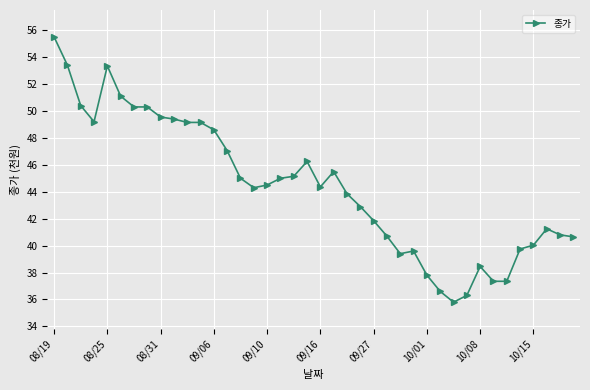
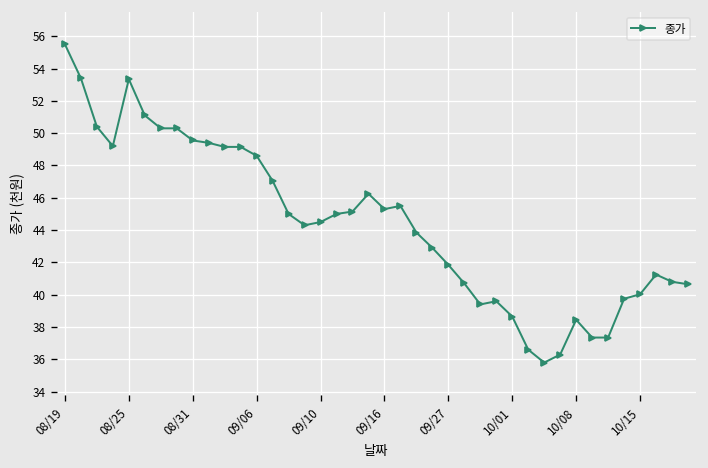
09/16: 44.4 -> 45.3
10/01: 37.8 -> 38.7
